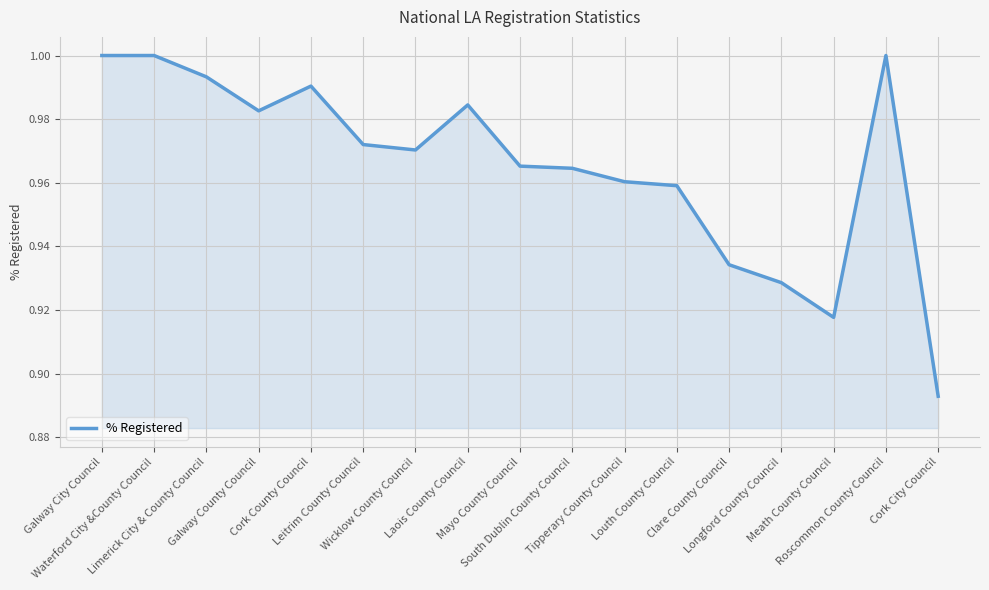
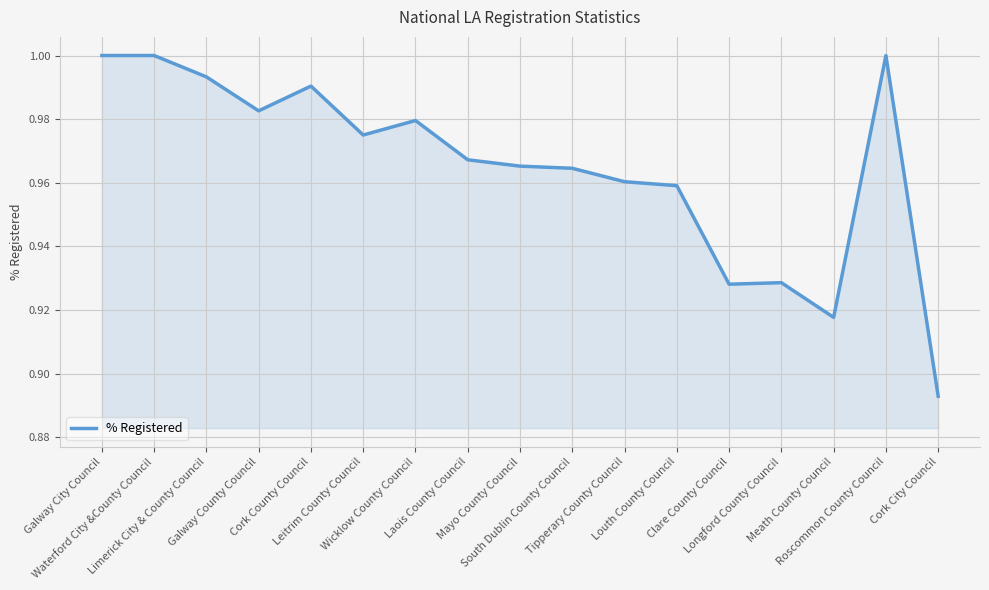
Leitrim County Council: 0.972 -> 0.975
Wicklow County Council: 0.970 -> 0.980
Laois County Council: 0.984 -> 0.967
Clare County Council: 0.934 -> 0.928
